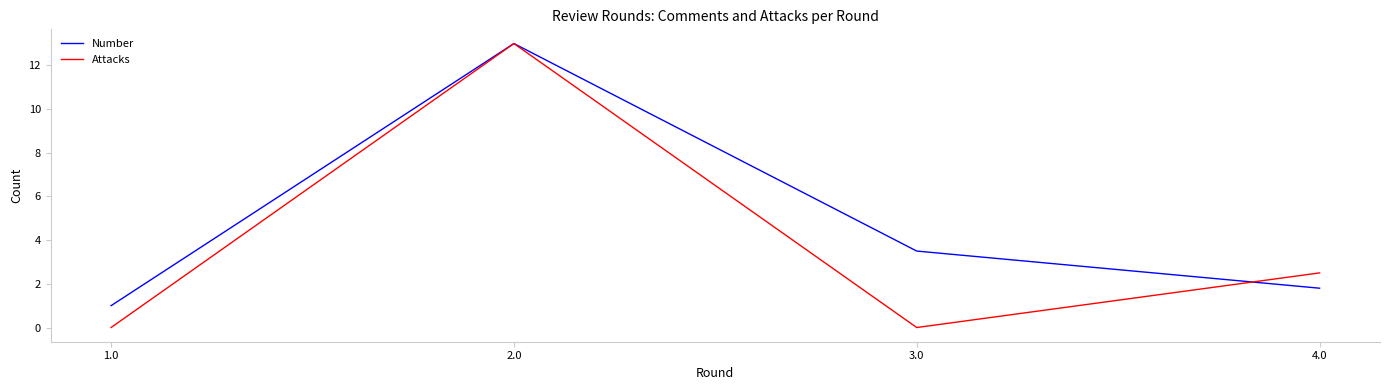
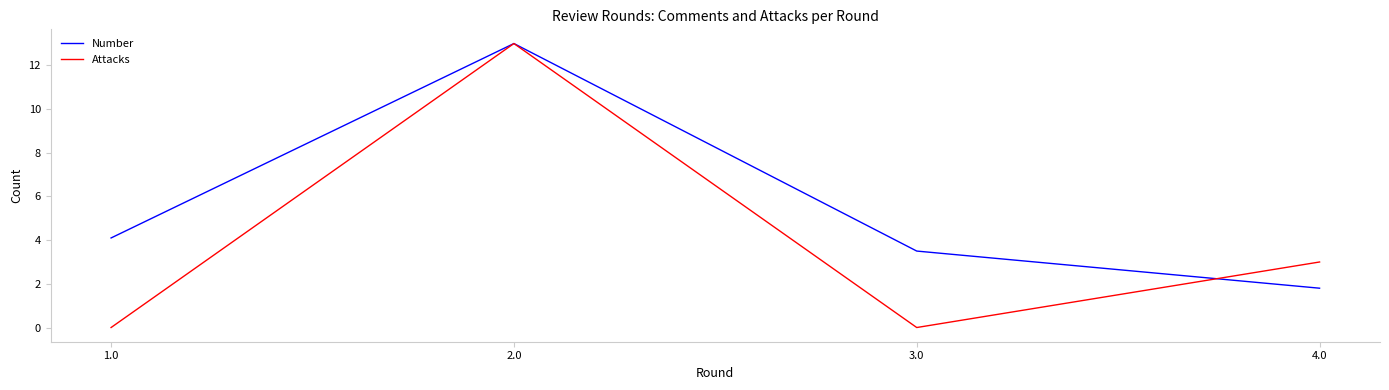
Number, 1.0: 1.0 -> 4.1
Attacks, 4.0: 2.5 -> 3.0
